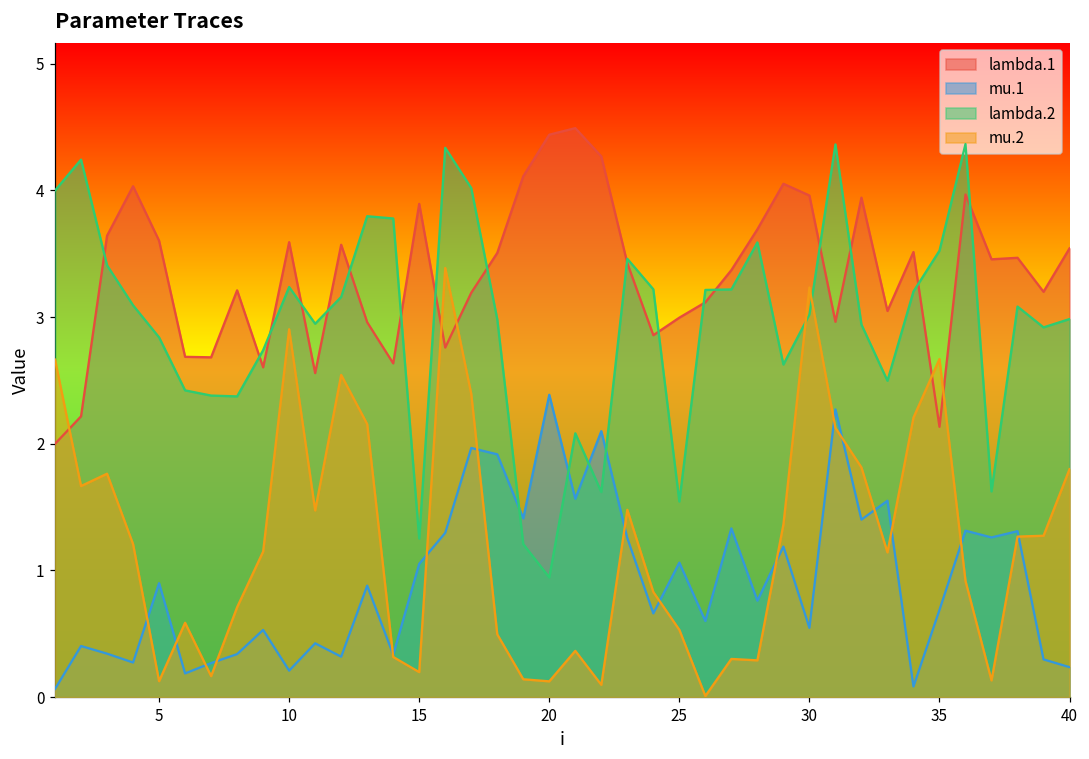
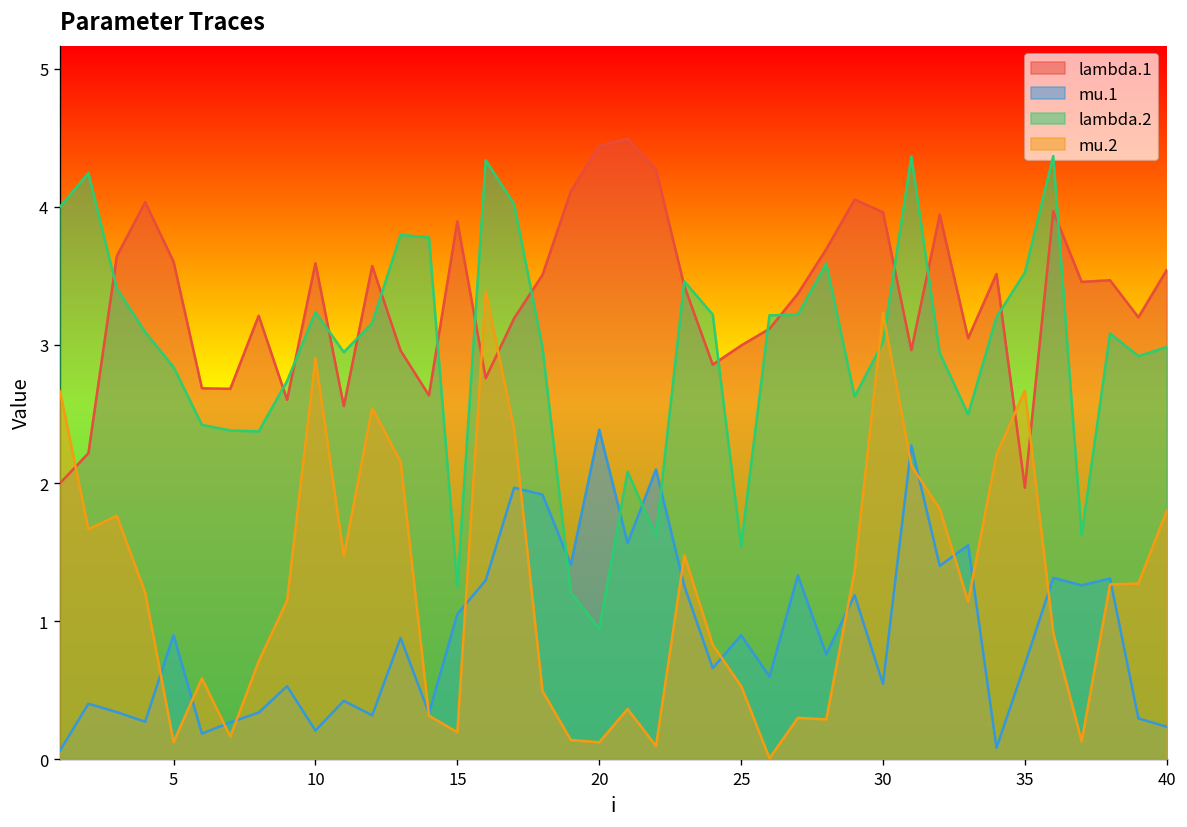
mu.1, 25: 1.06 -> 0.90
lambda.1, 35: 2.13 -> 1.97
